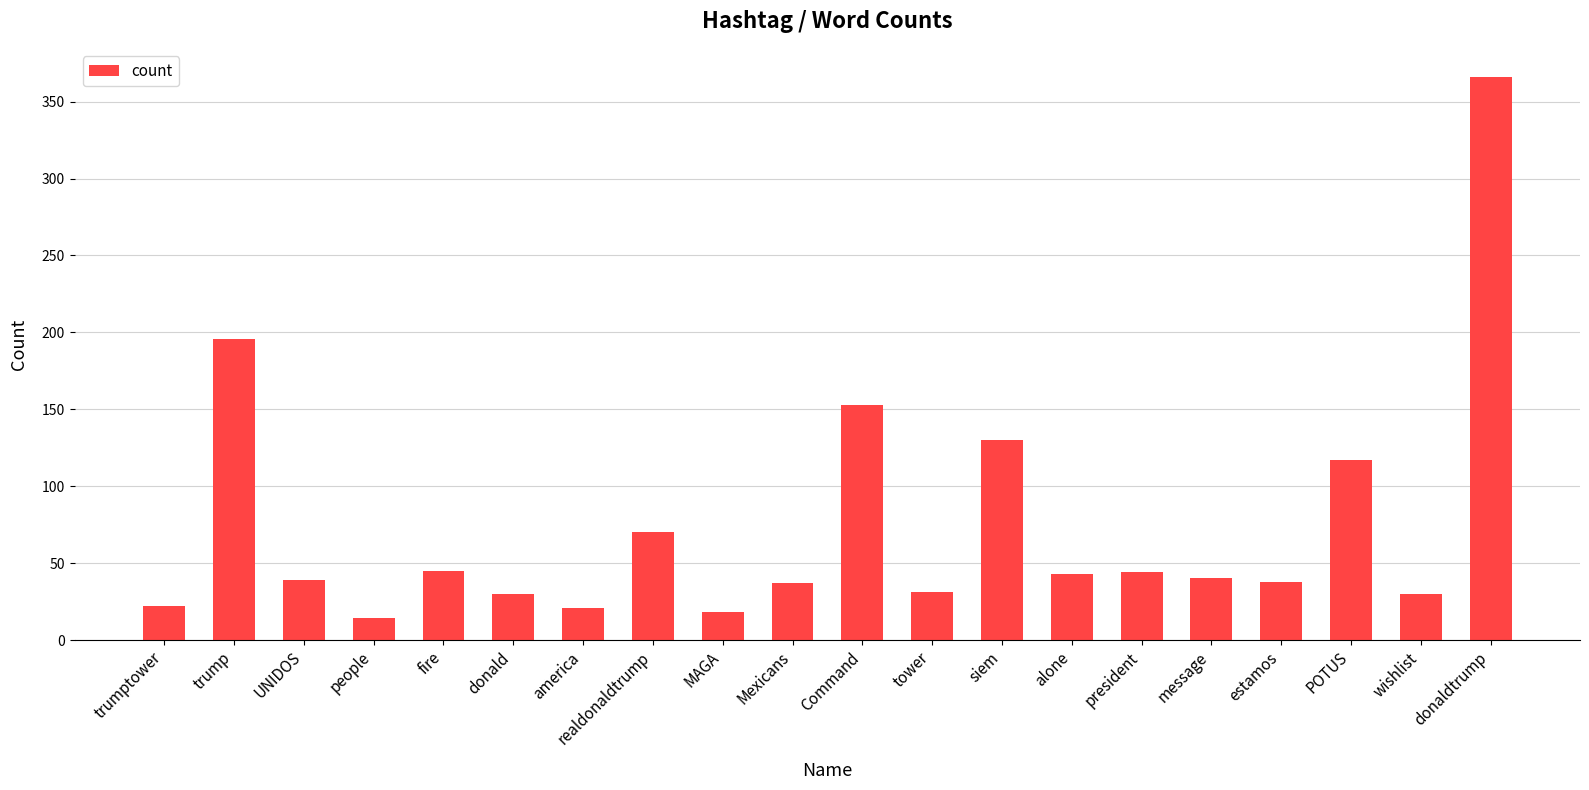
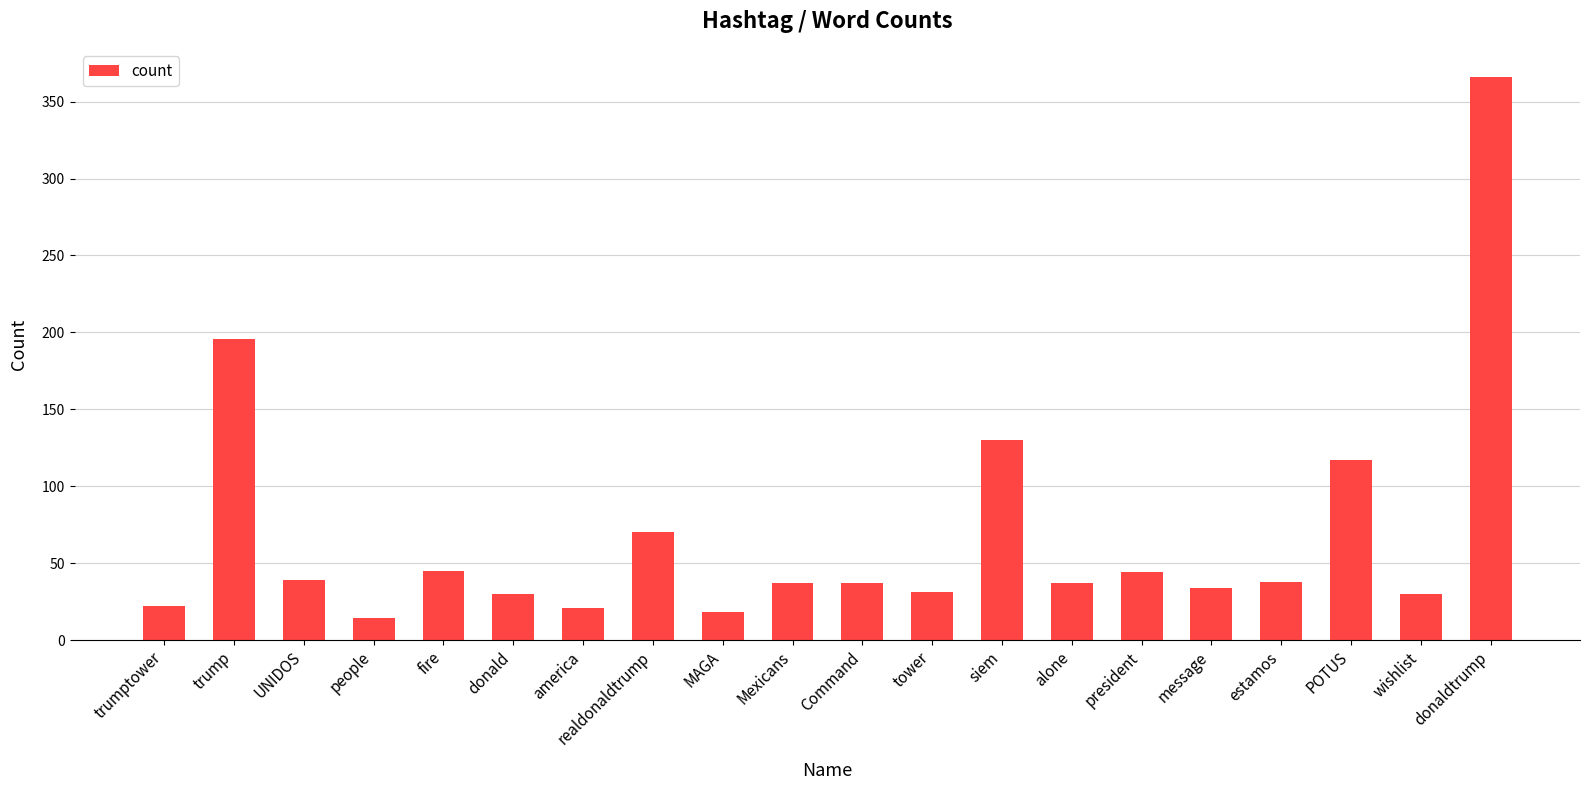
Command: 153 -> 37
alone: 43 -> 37
message: 40 -> 34
